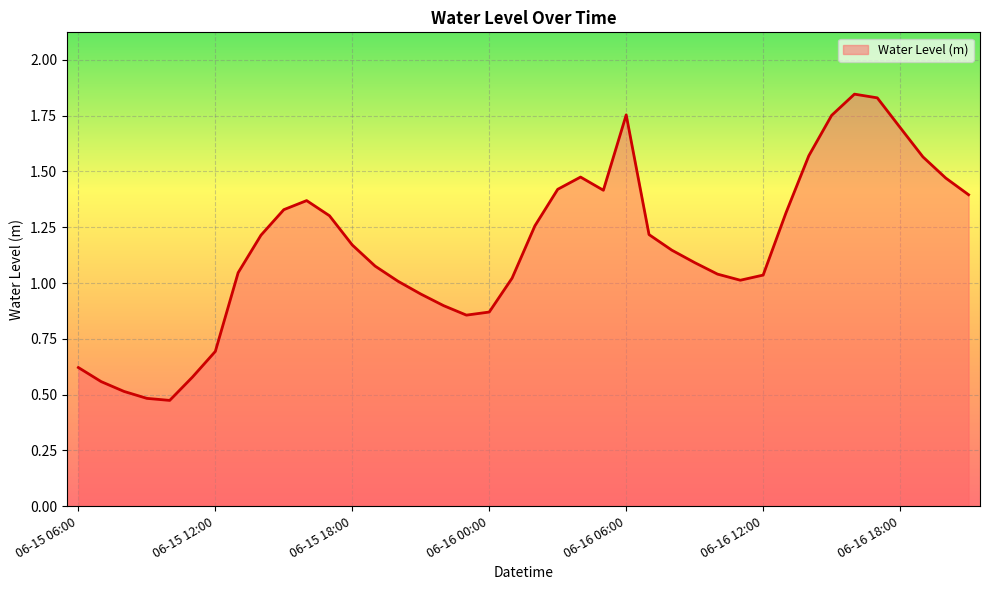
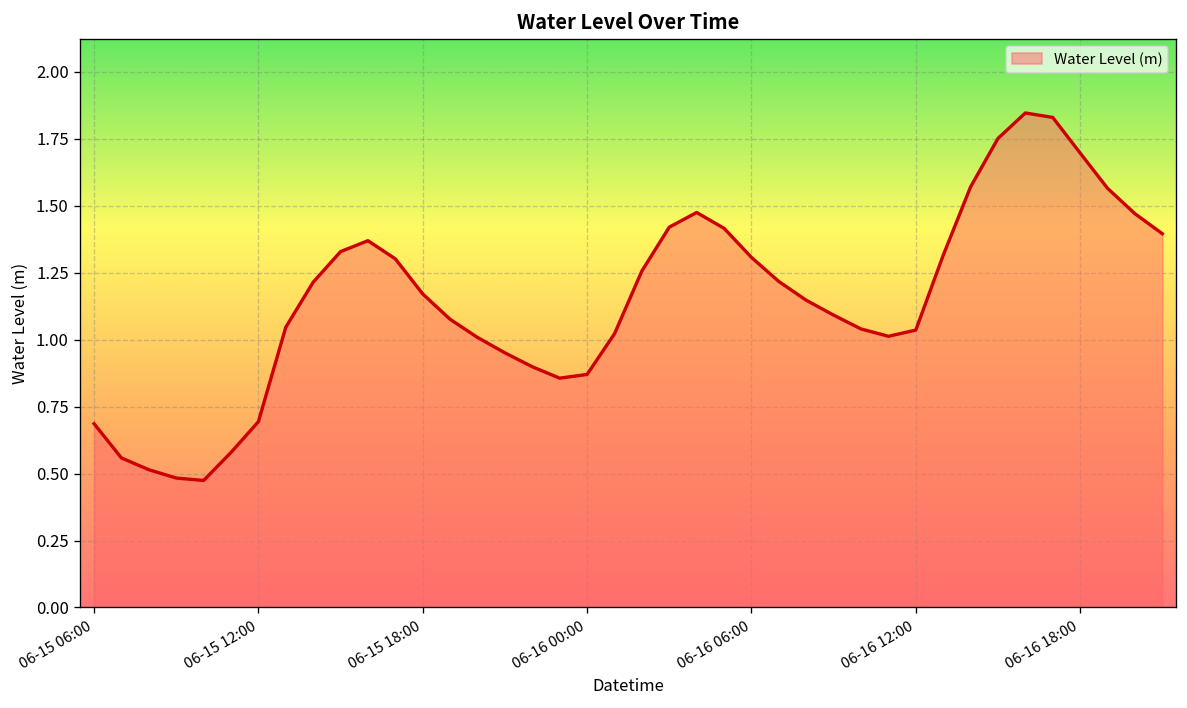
06-15 06:00: 0.62 -> 0.69
06-16 06:00: 1.75 -> 1.31
